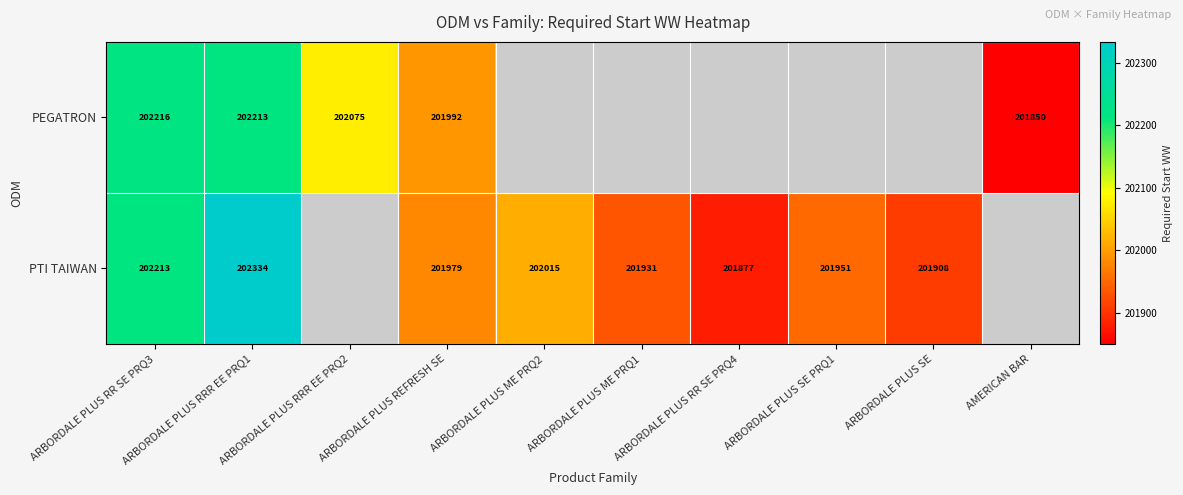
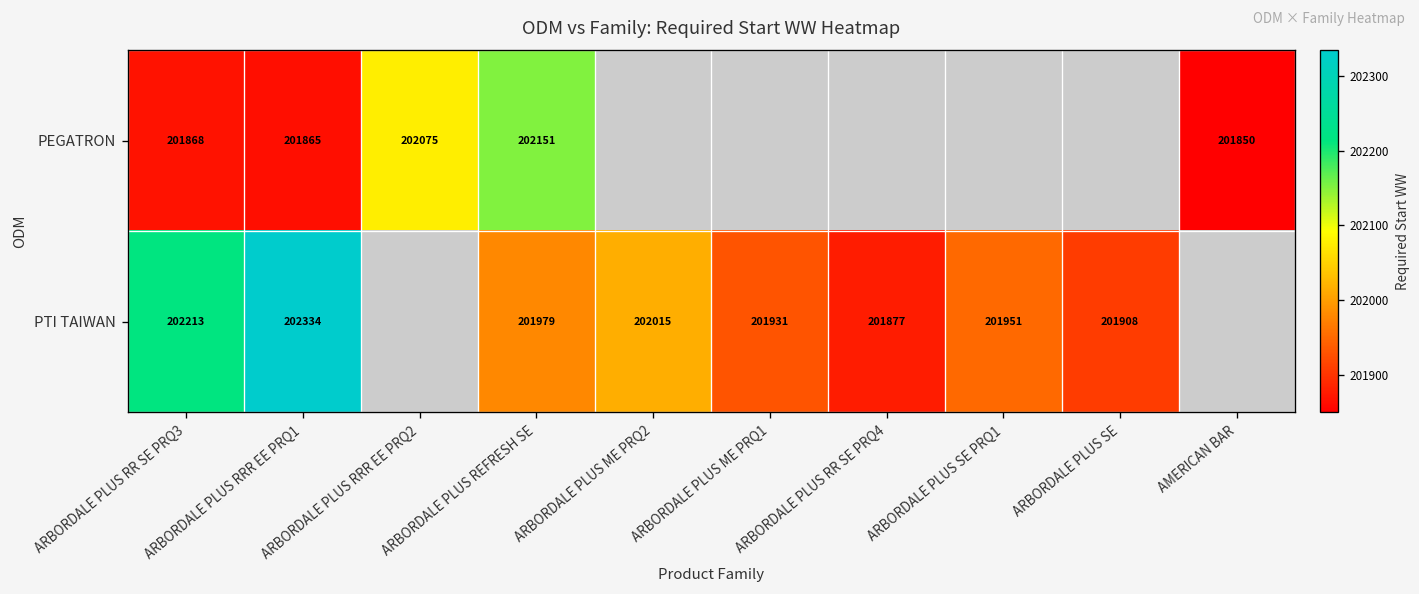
PEGATRON, ARBORDALE PLUS RR SE PRQ3: 202216 -> 201868
PEGATRON, ARBORDALE PLUS RRR EE PRQ1: 202213 -> 201865
PEGATRON, ARBORDALE PLUS REFRESH SE: 201992 -> 202151
